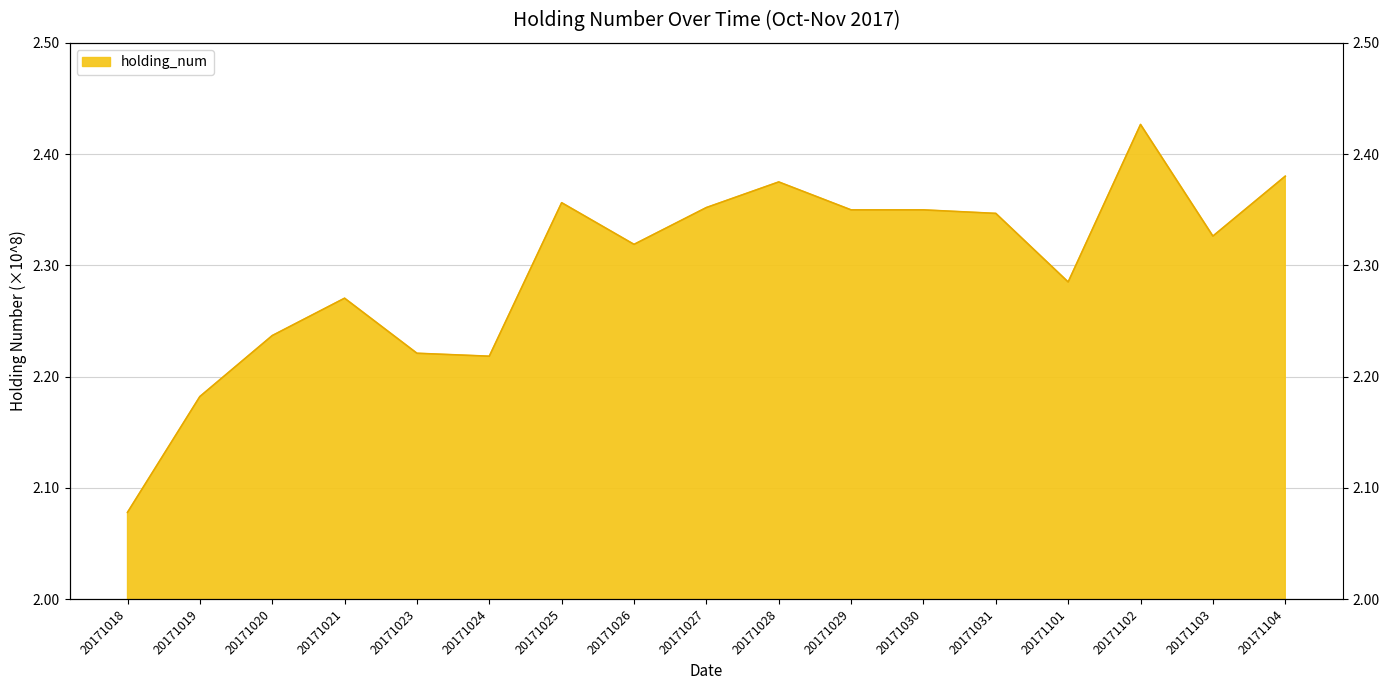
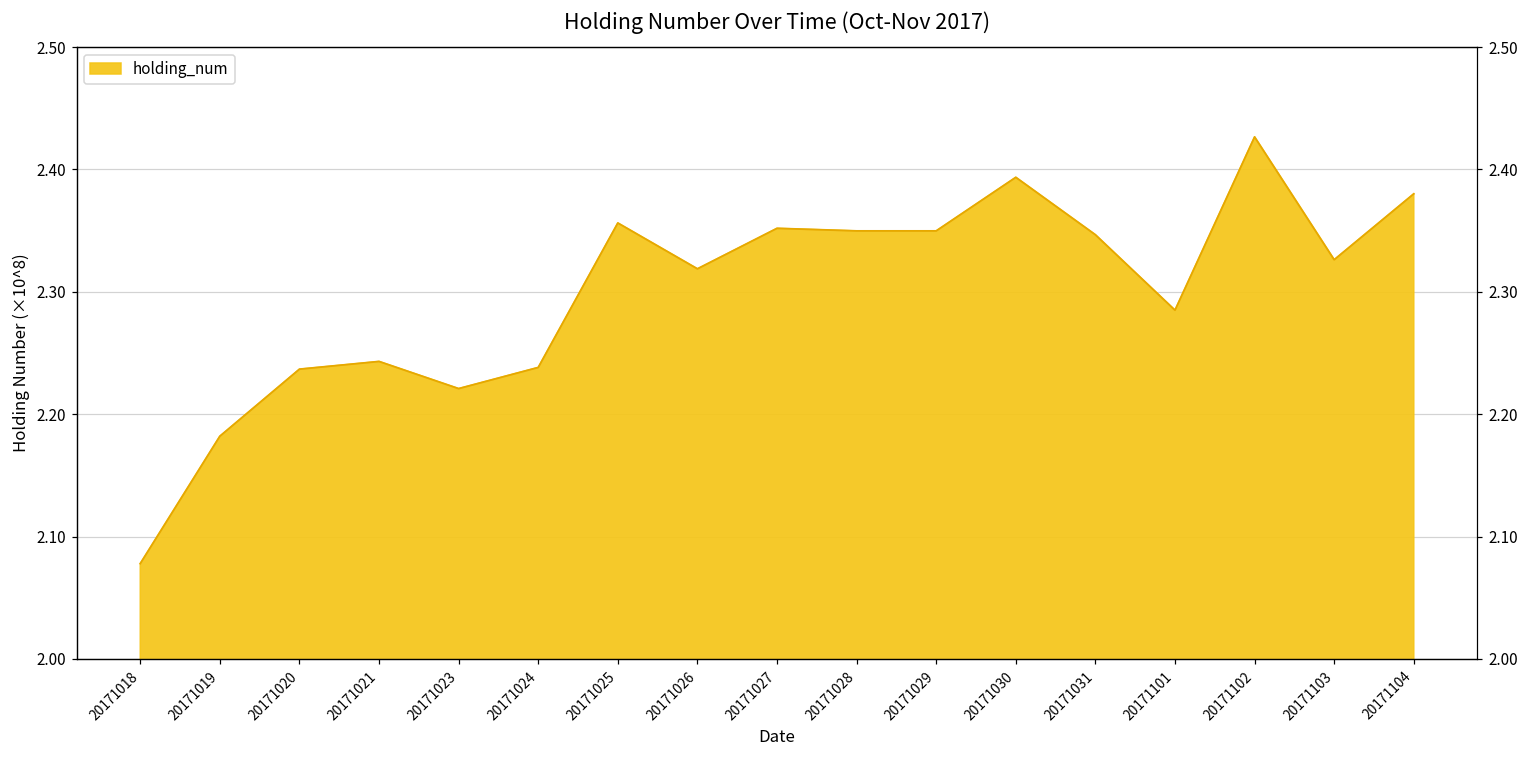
20171021: 2.270 -> 2.243
20171024: 2.218 -> 2.238
20171028: 2.375 -> 2.350
20171030: 2.350 -> 2.394
